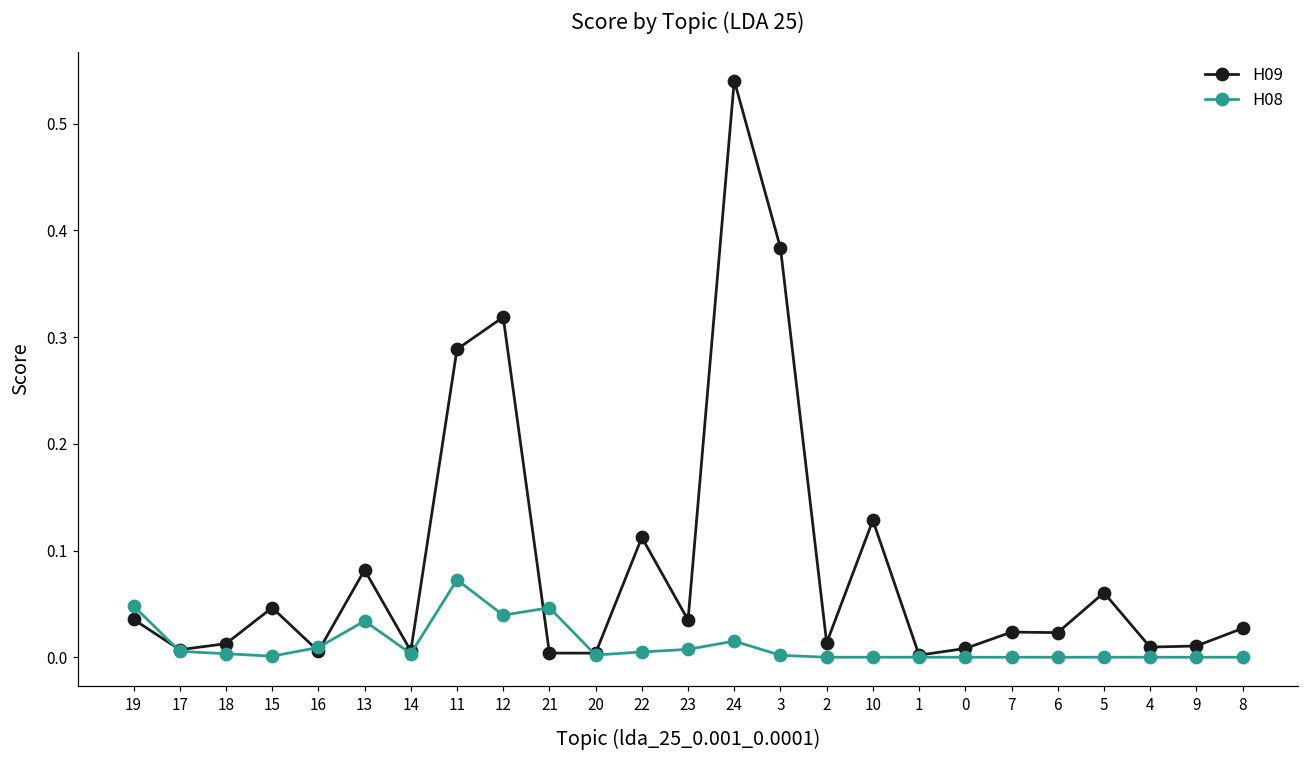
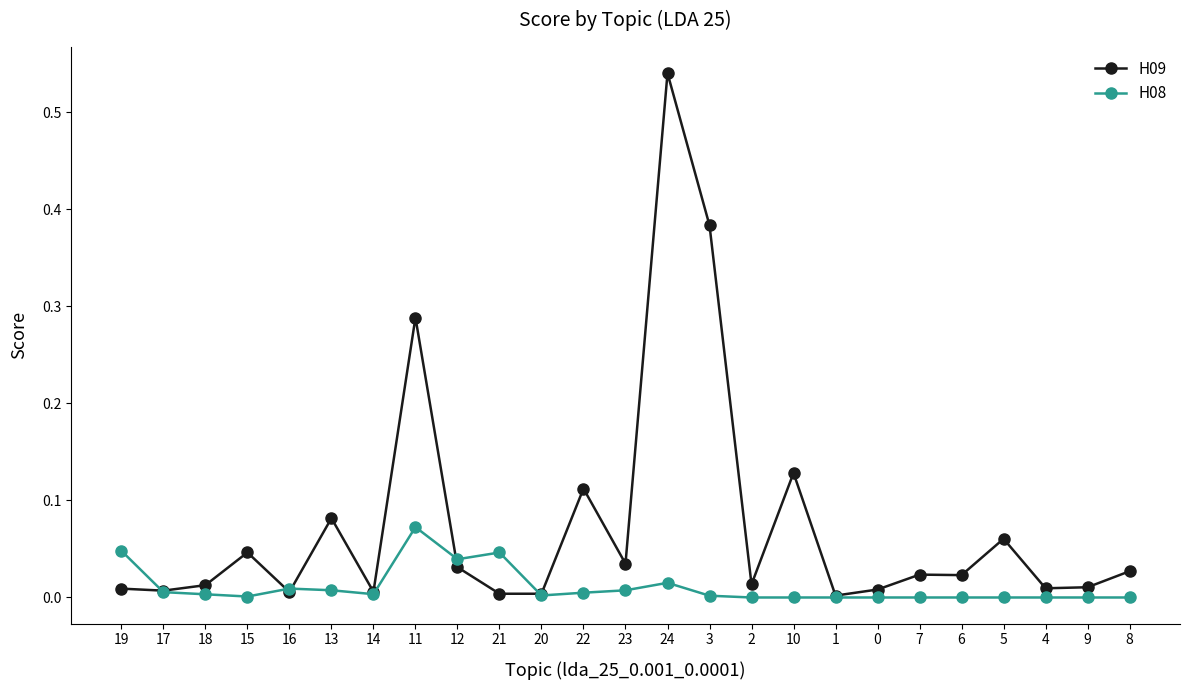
H09, 19: 0.04 -> 0.01
H08, 13: 0.03 -> 0.01
H09, 12: 0.32 -> 0.03
